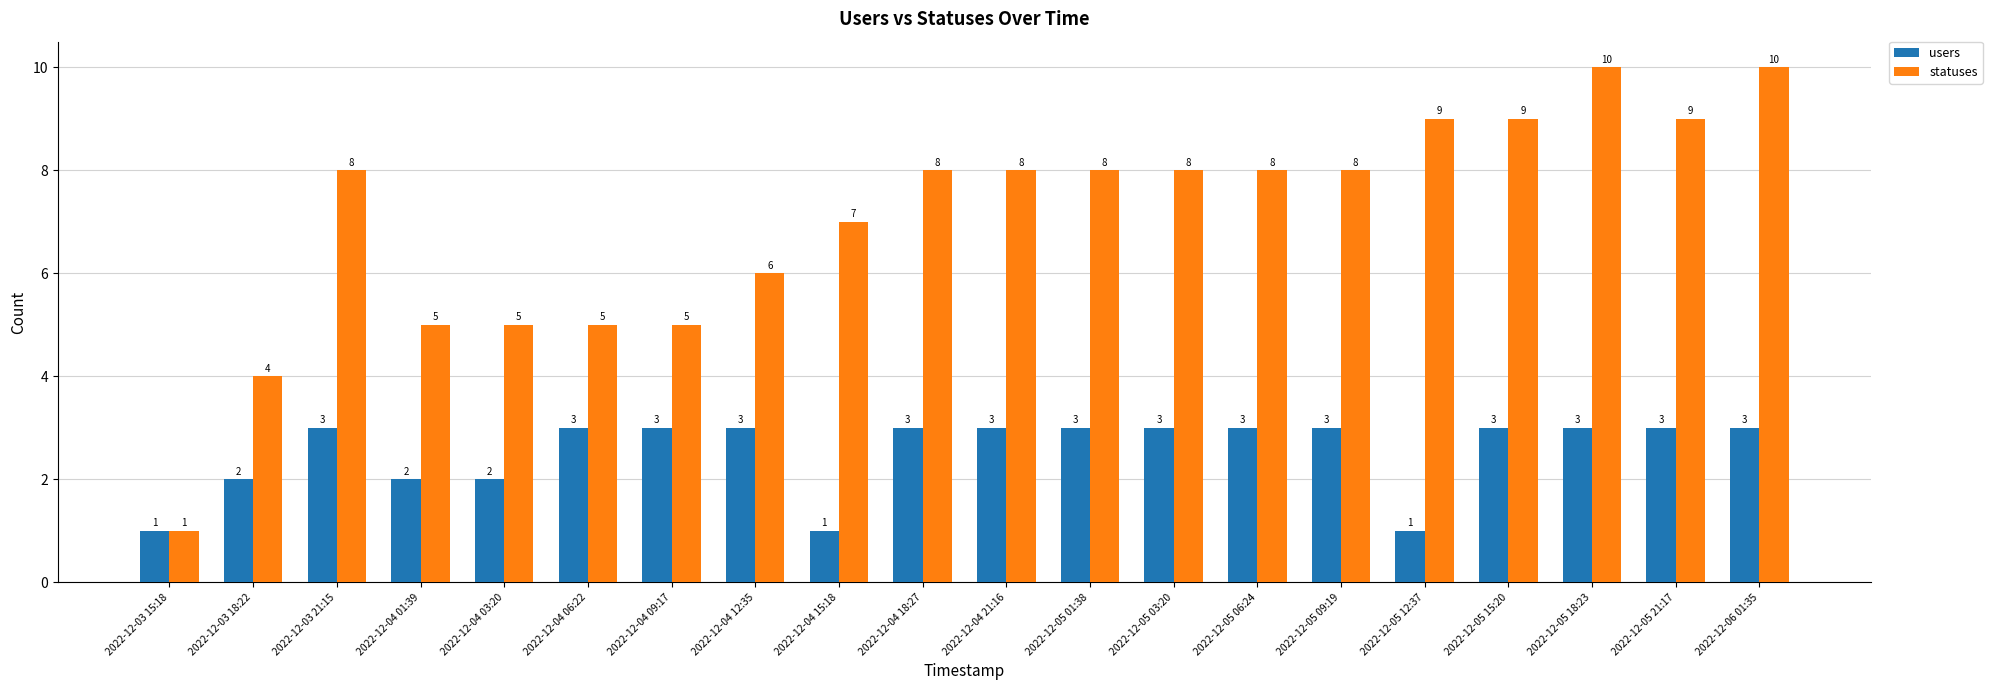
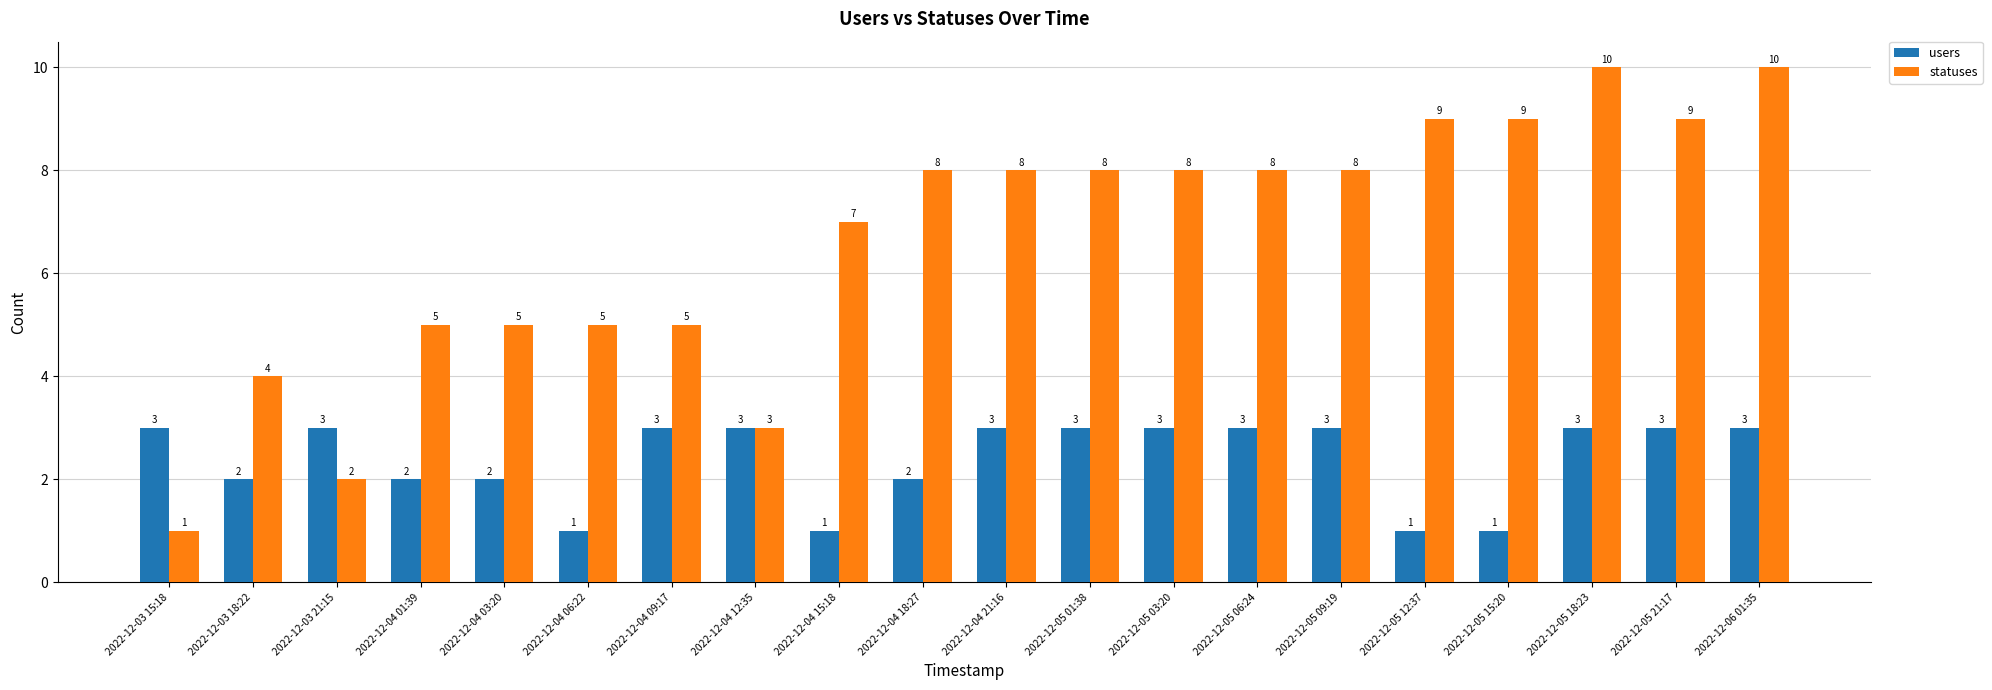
users, 2022-12-03 15:18: 1 -> 3
statuses, 2022-12-03 21:15: 8 -> 2
users, 2022-12-04 06:22: 3 -> 1
statuses, 2022-12-04 12:35: 6 -> 3
users, 2022-12-04 18:27: 3 -> 2
users, 2022-12-05 15:20: 3 -> 1
